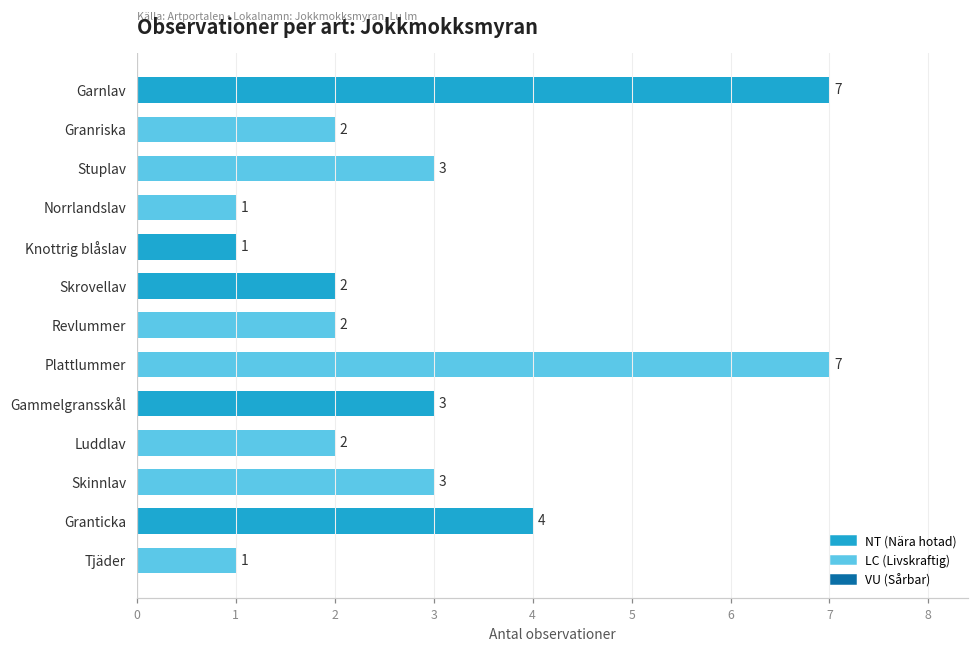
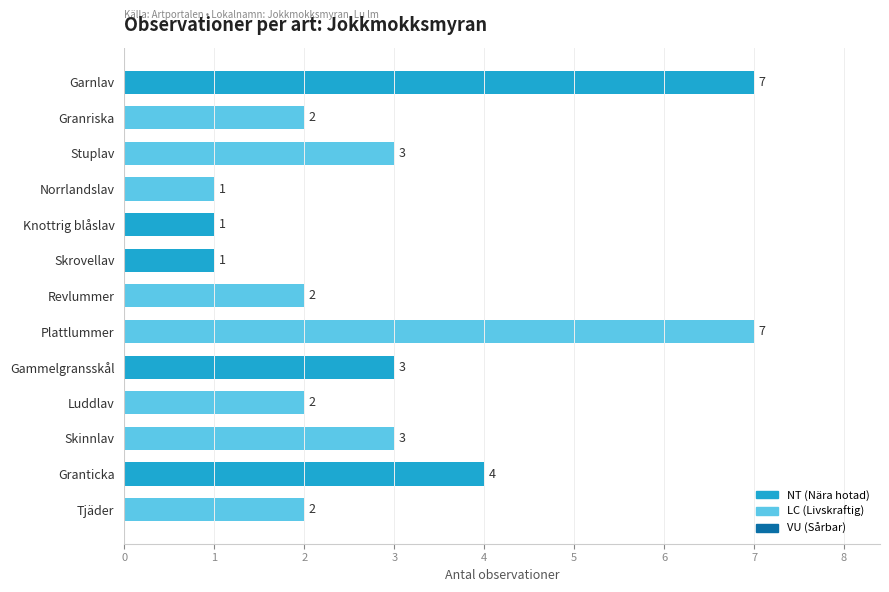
Skrovellav: 2 -> 1
Tjäder: 1 -> 2
